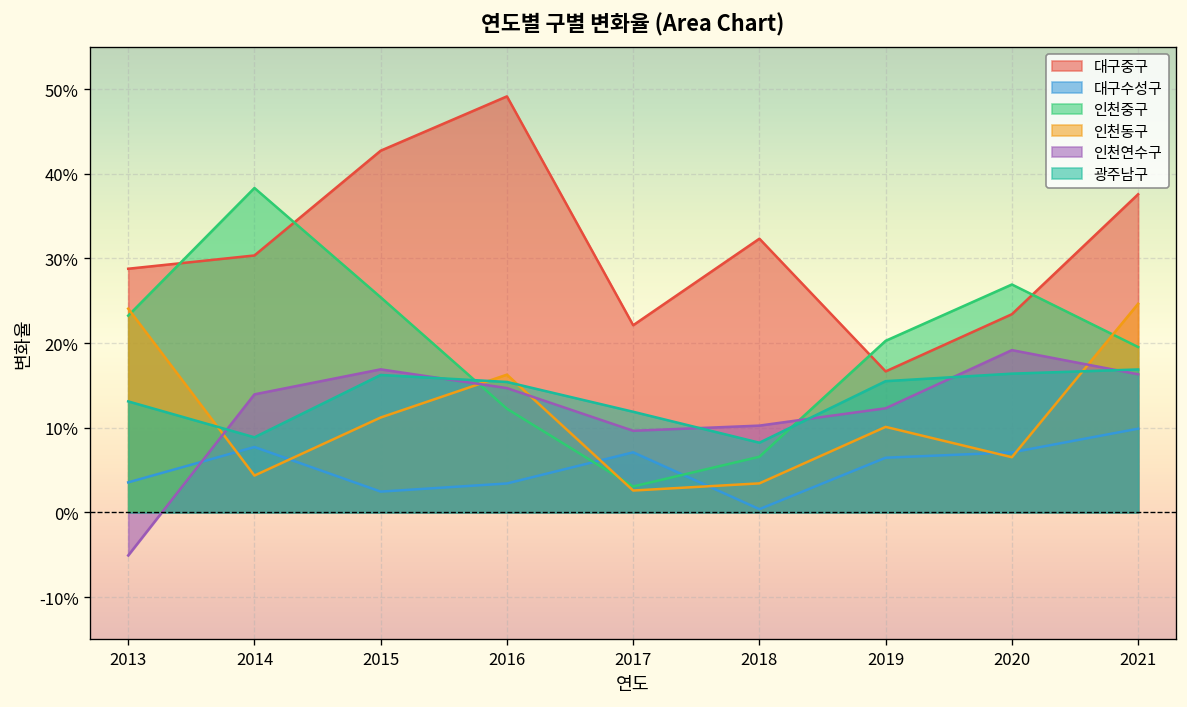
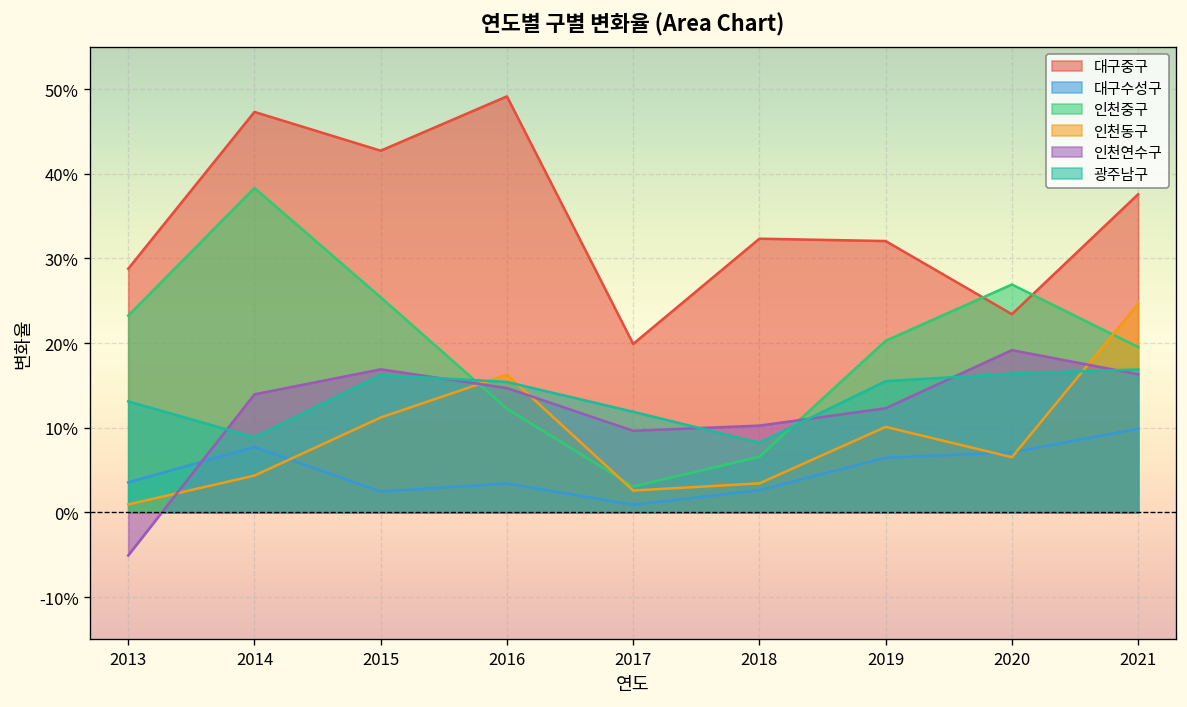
인천동구, 2013: 24% -> 1%
대구중구, 2014: 30% -> 47%
대구중구, 2017: 22% -> 20%
대구수성구, 2017: 7% -> 1%
대구수성구, 2018: 0% -> 3%
대구중구, 2019: 17% -> 32%
